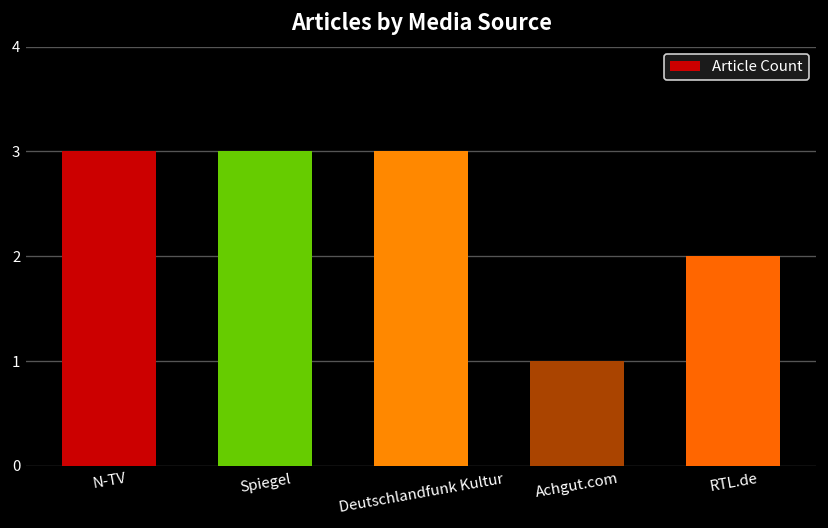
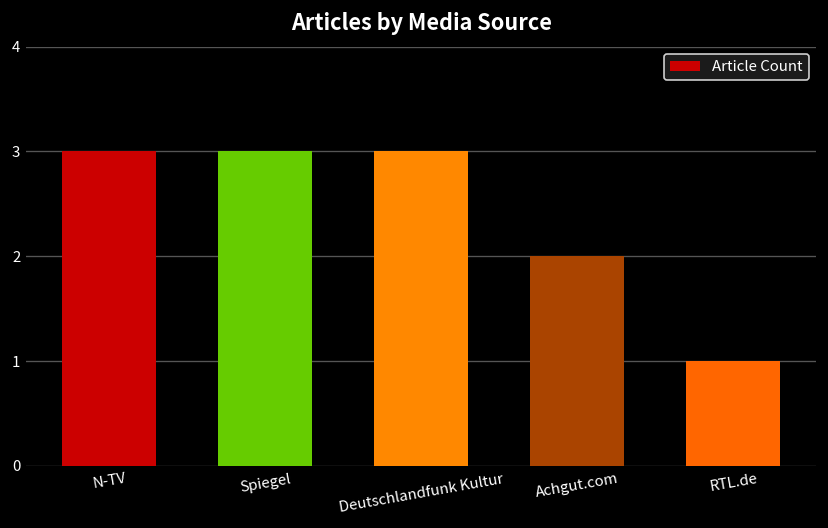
Achgut.com: 1 -> 2
RTL.de: 2 -> 1
